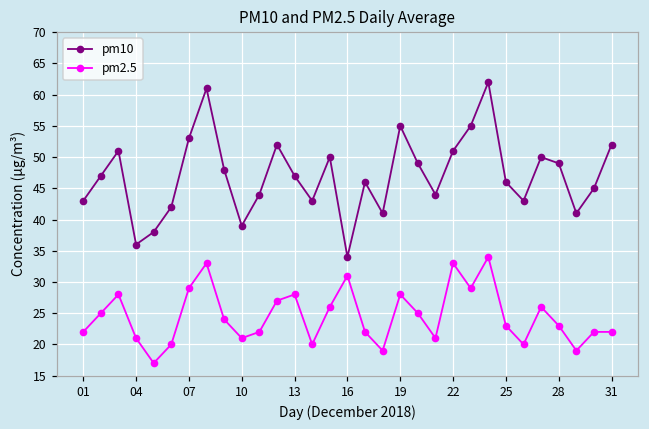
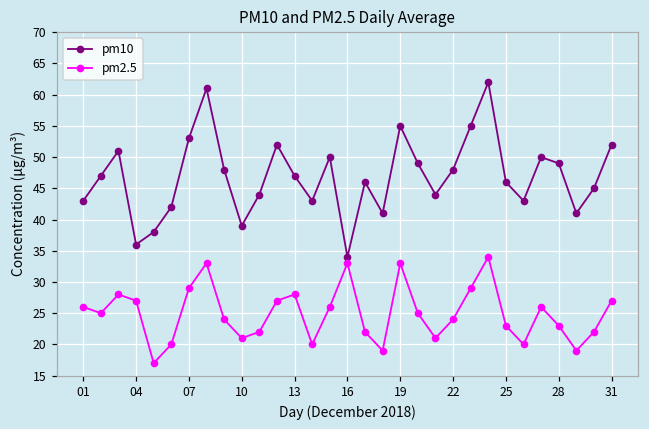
pm2.5, 01: 22 -> 26
pm2.5, 04: 21 -> 27
pm2.5, 16: 31 -> 33
pm2.5, 19: 28 -> 33
pm10, 22: 51 -> 48
pm2.5, 22: 33 -> 24
pm2.5, 31: 22 -> 27
